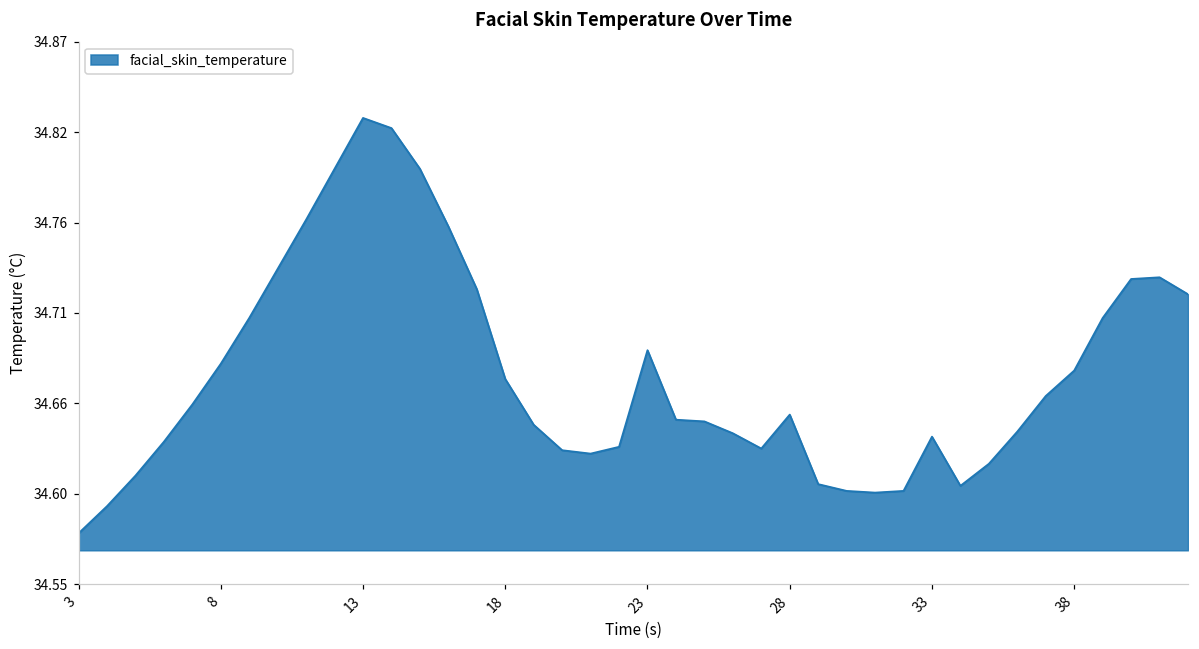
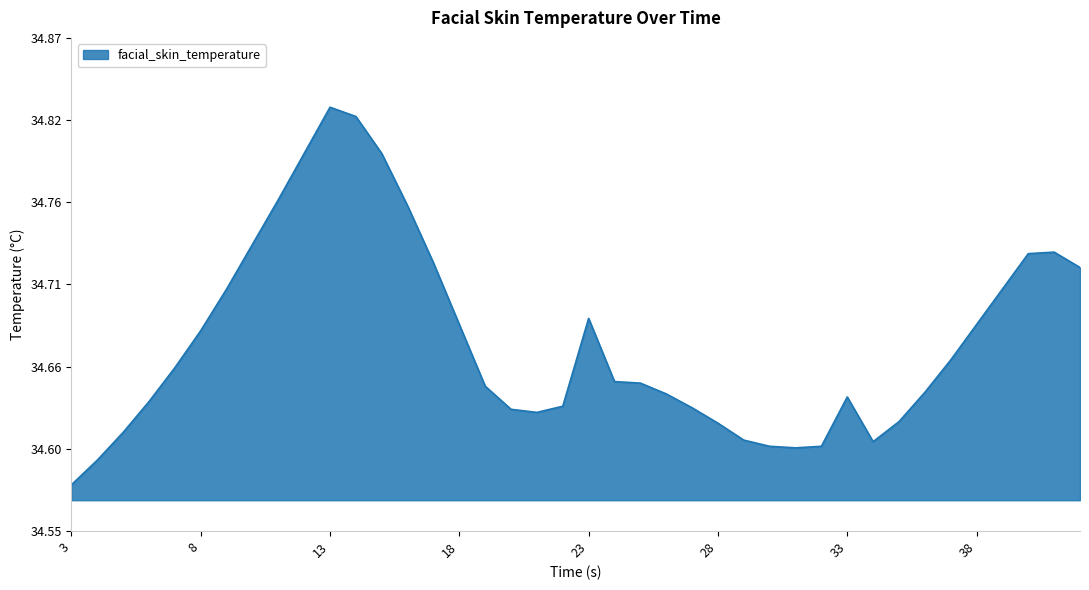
18: 34.671 -> 34.684
28: 34.65 -> 34.62
38: 34.676 -> 34.684
